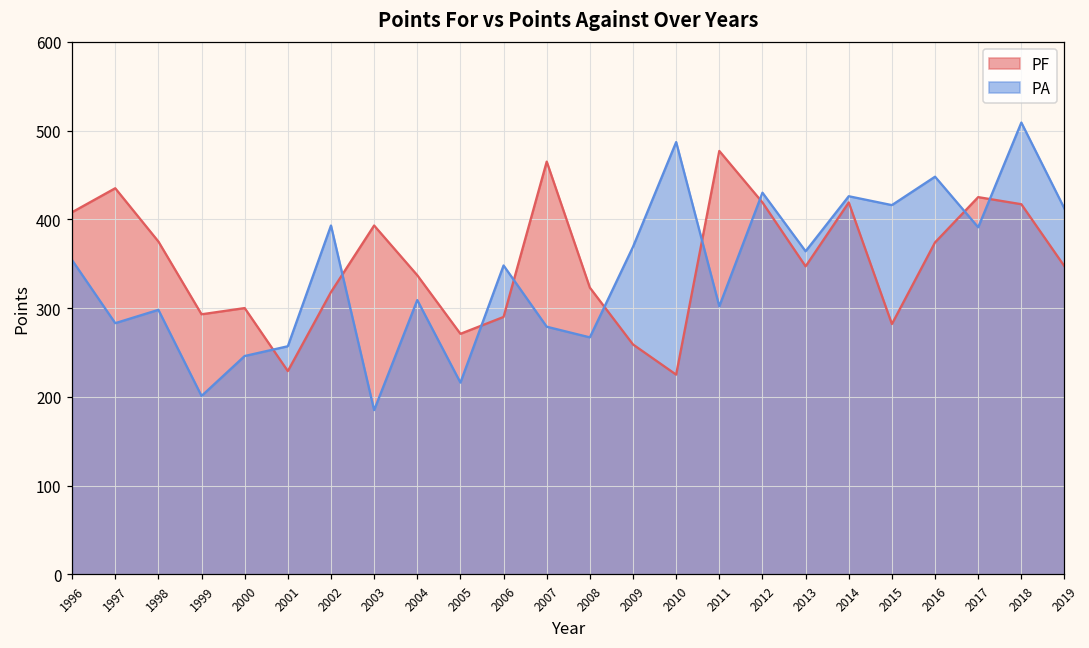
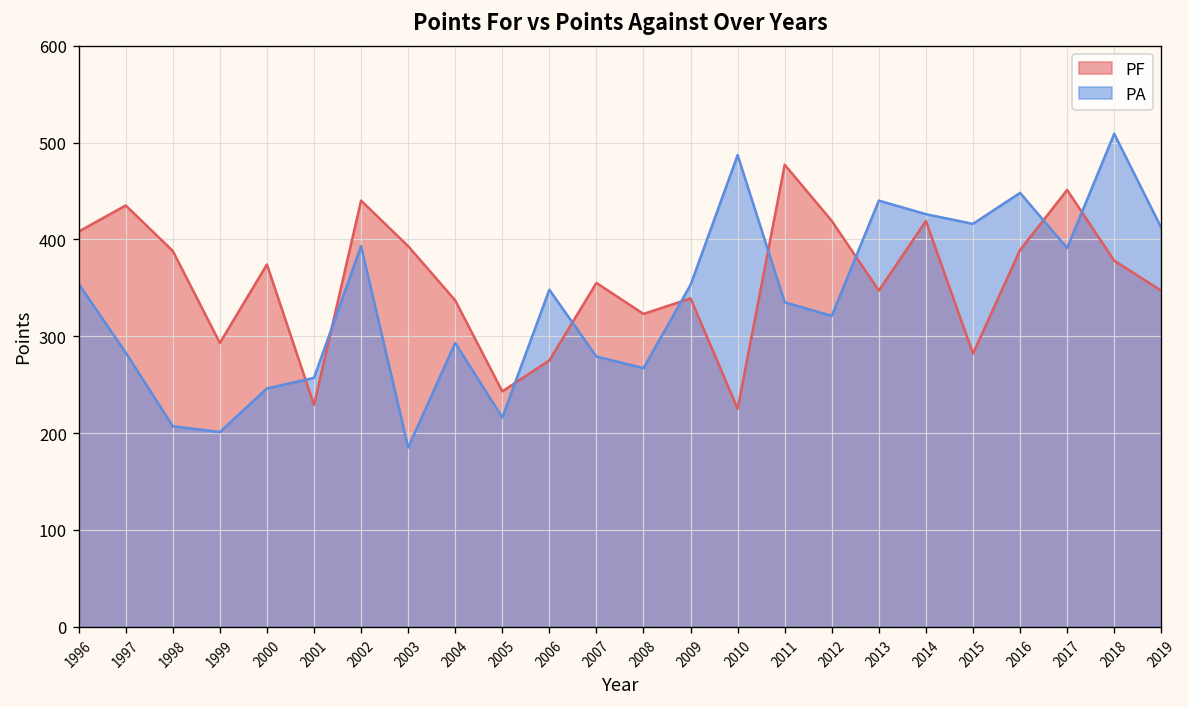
PF, 1998: 380 -> 390
PA, 1998: 300 -> 210
PF, 2000: 300 -> 370
PF, 2002: 320 -> 440
PA, 2004: 310 -> 290
PF, 2005: 270 -> 240
PF, 2006: 290 -> 280
PF, 2007: 470 -> 360
PF, 2009: 260 -> 340
PA, 2009: 370 -> 350
PA, 2011: 300 -> 340
PA, 2012: 430 -> 320
PA, 2013: 360 -> 440
PF, 2016: 370 -> 390
PF, 2017: 430 -> 450
PF, 2018: 420 -> 380
